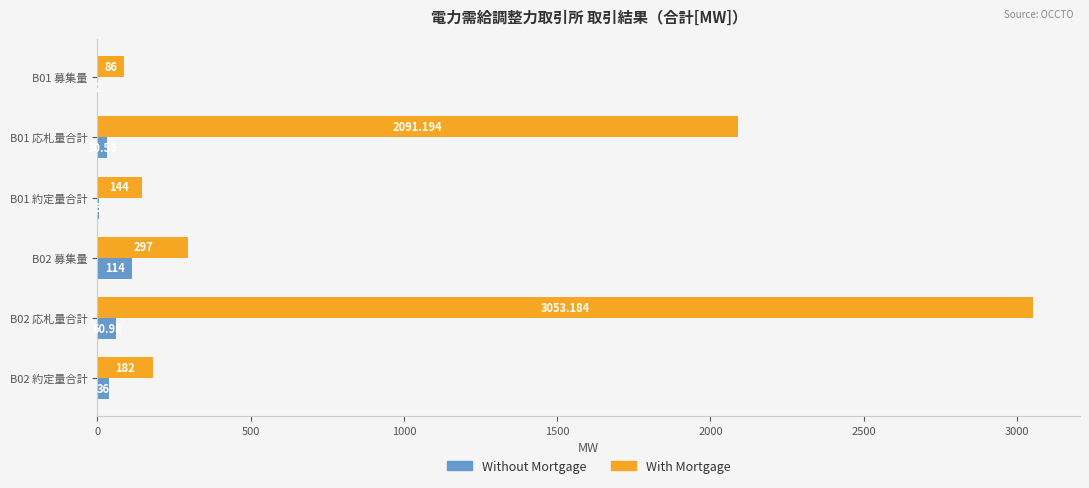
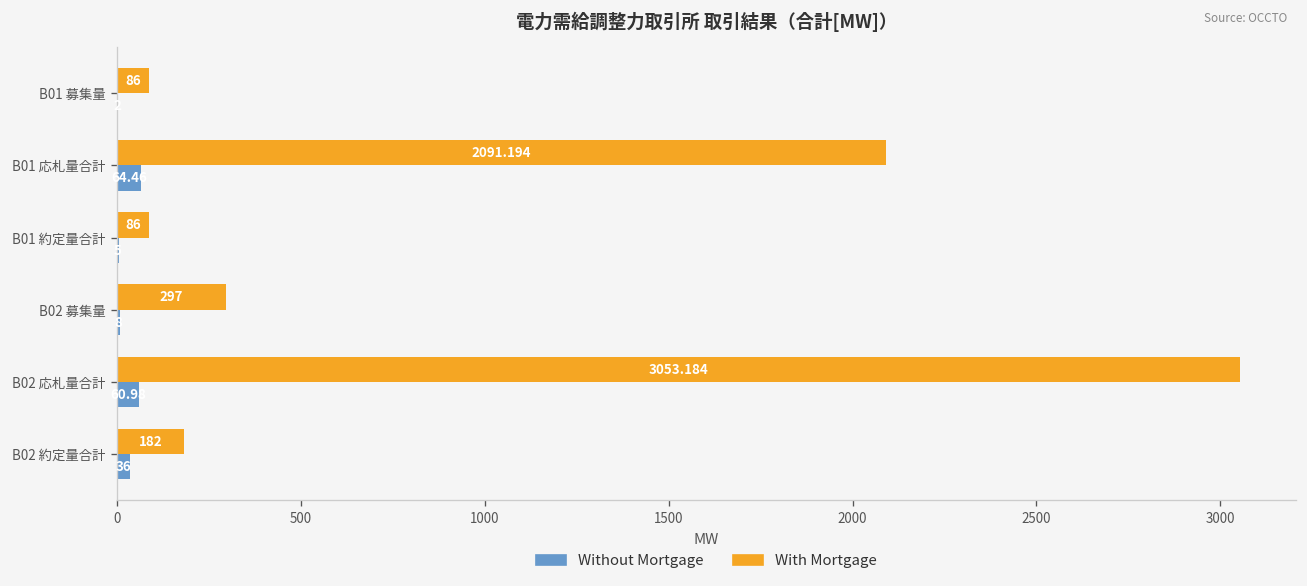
Without Mortgage, B01 応札量合計: 30 -> 60
With Mortgage, B01 約定量合計: 144 -> 86
Without Mortgage, B02 募集量: 110 -> 10
